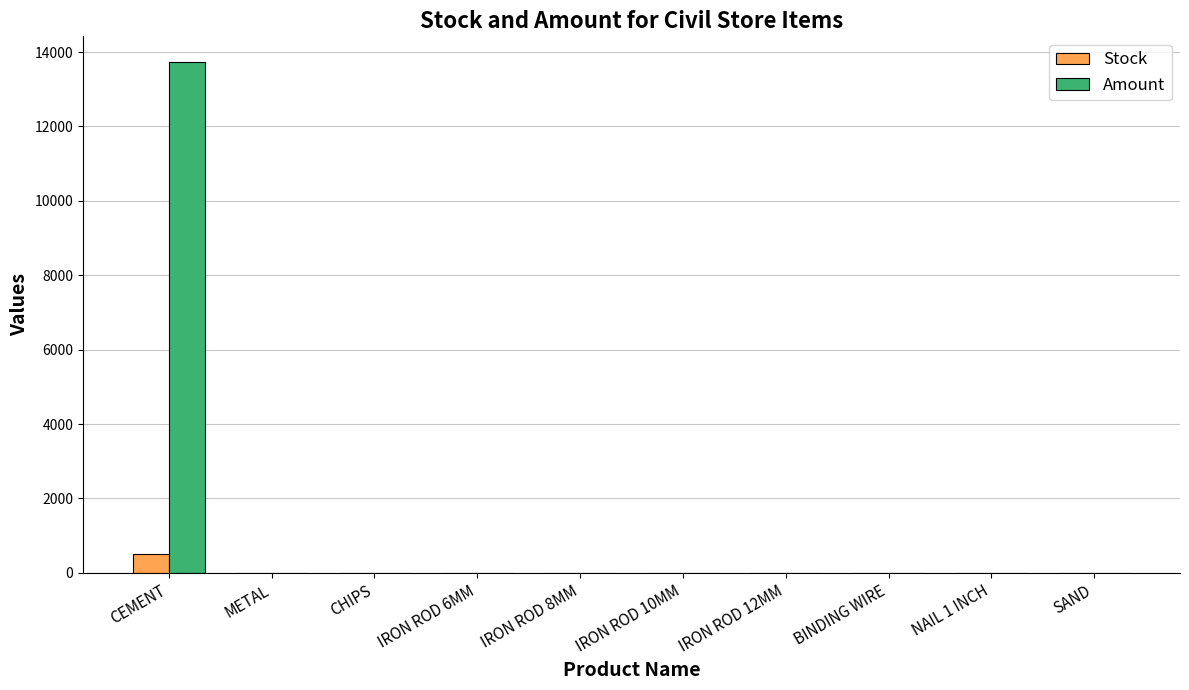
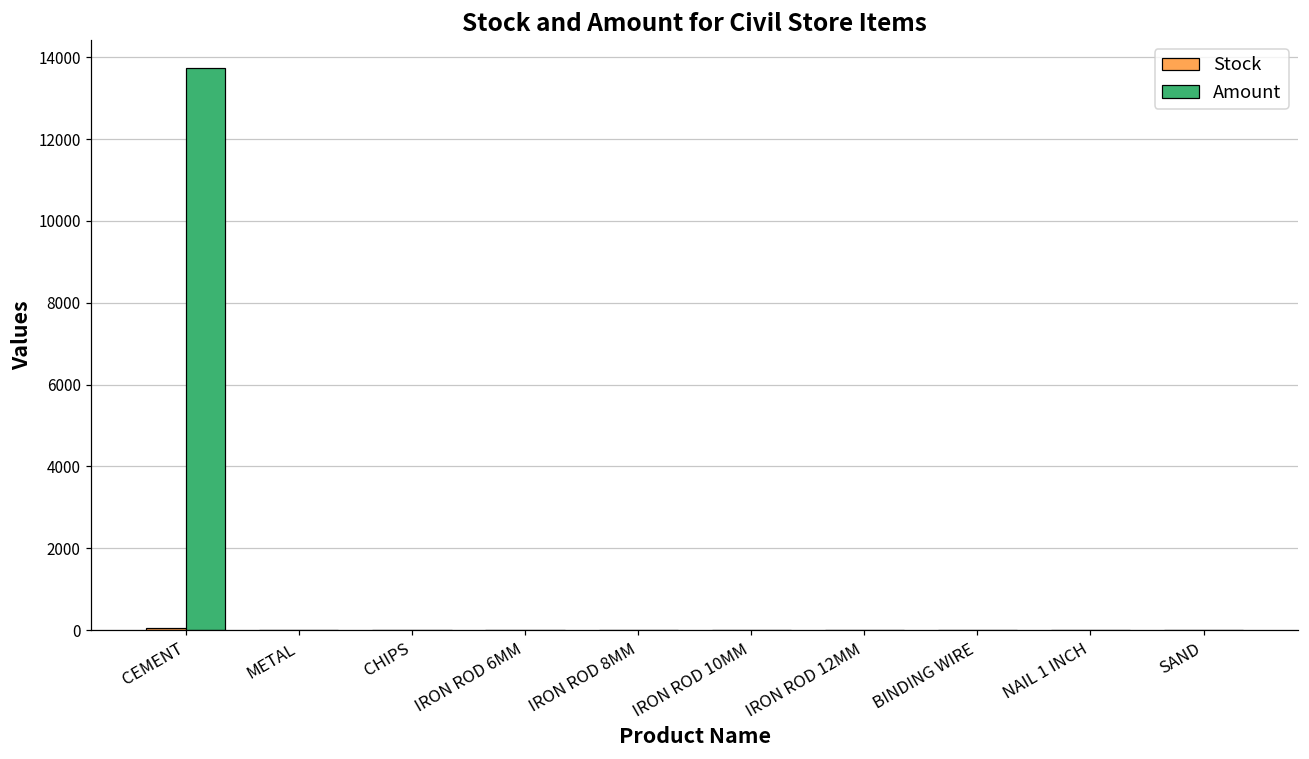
Stock, CEMENT: 500 -> 0
